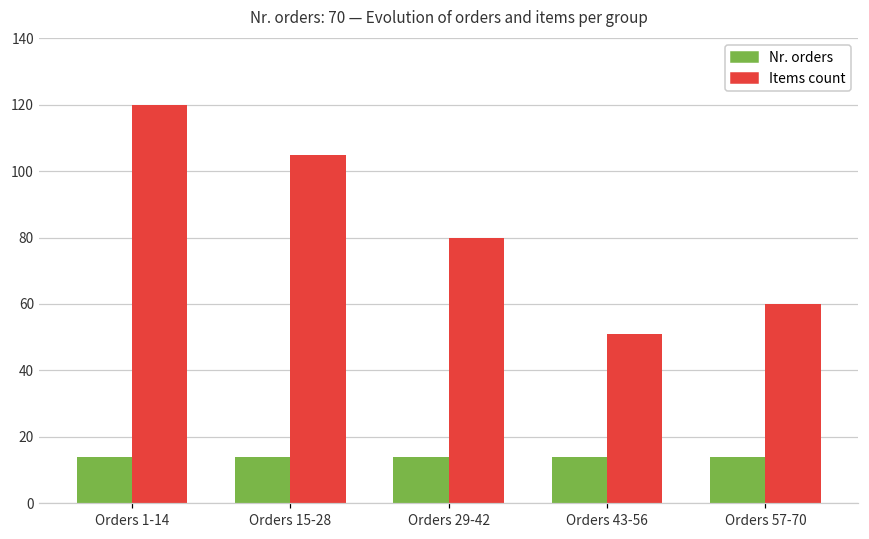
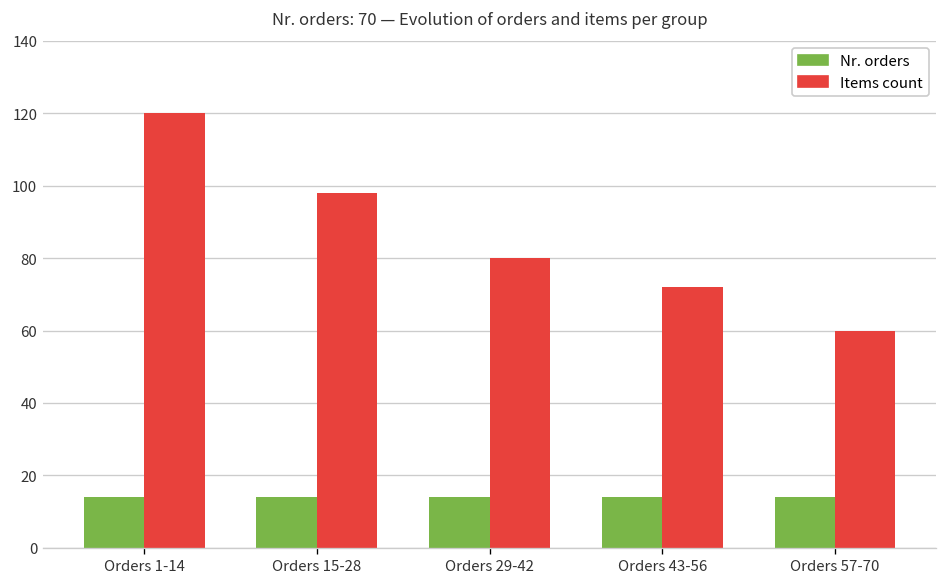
Items count, Orders 15-28: 105 -> 98
Items count, Orders 43-56: 51 -> 72
